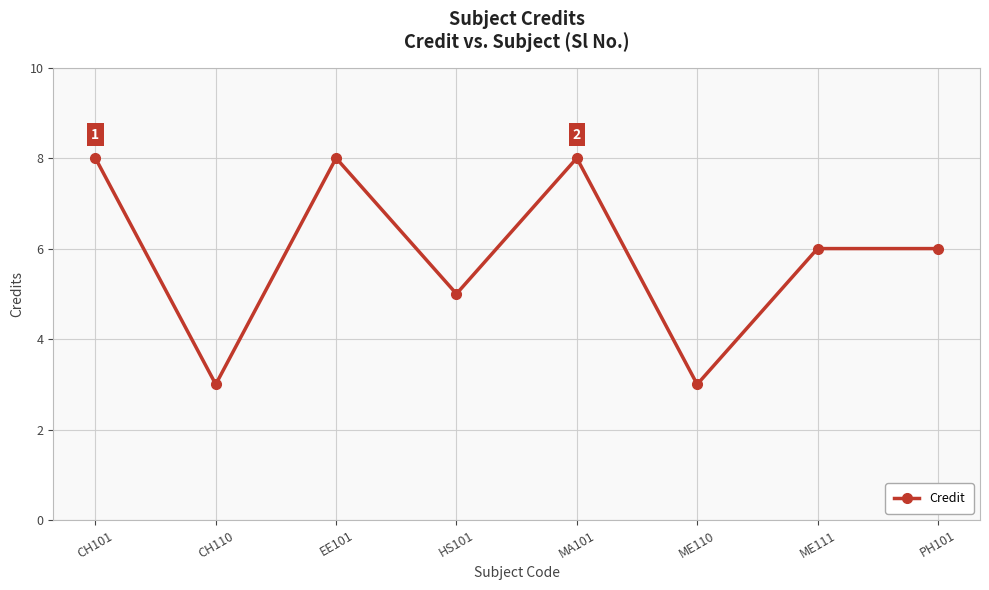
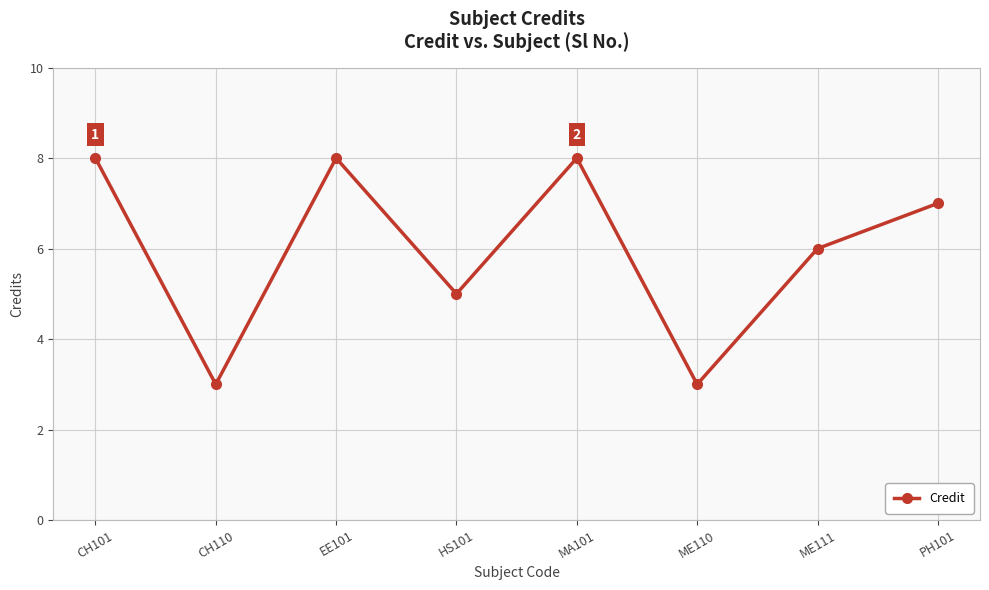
PH101: 6 -> 7
